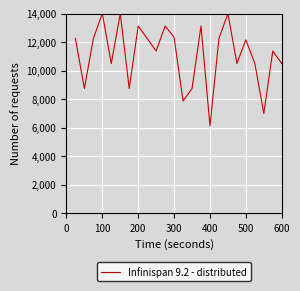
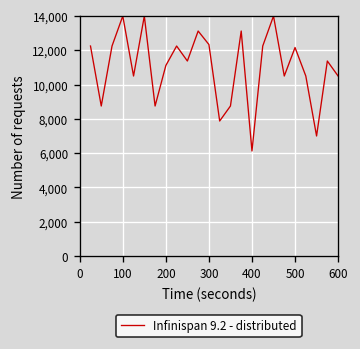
200: 13,100 -> 11,100
